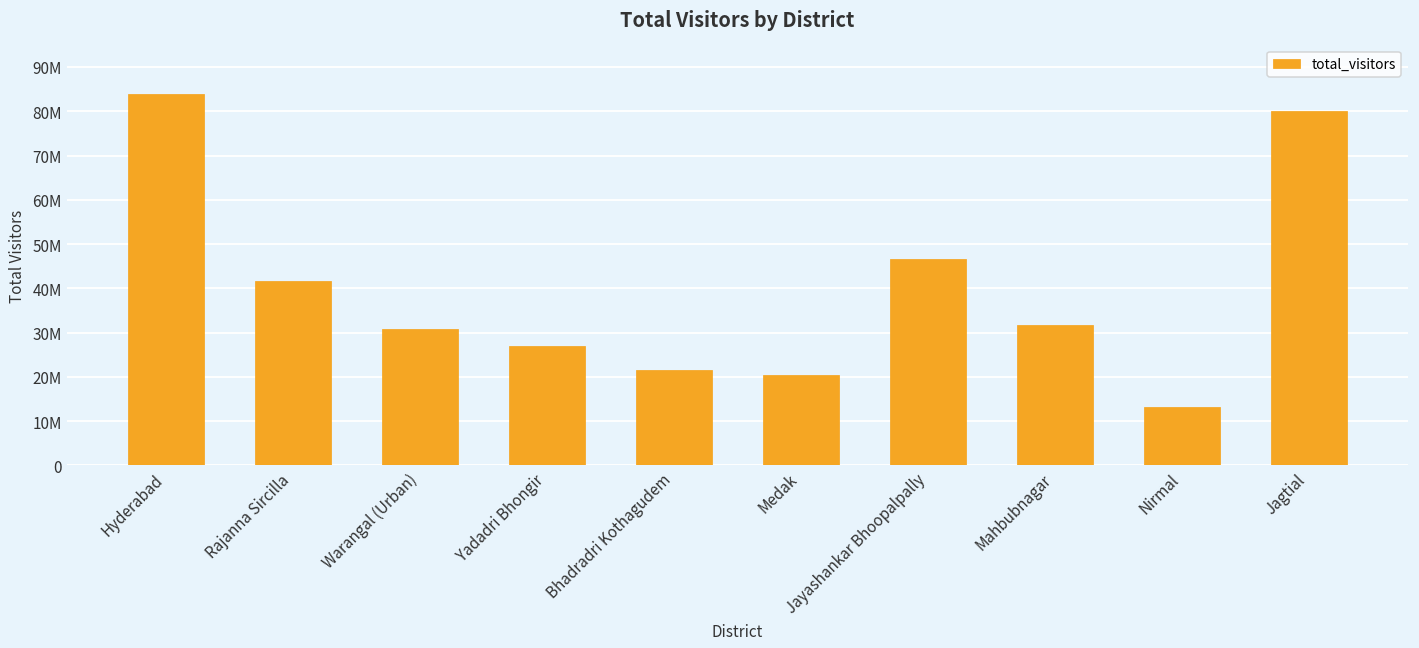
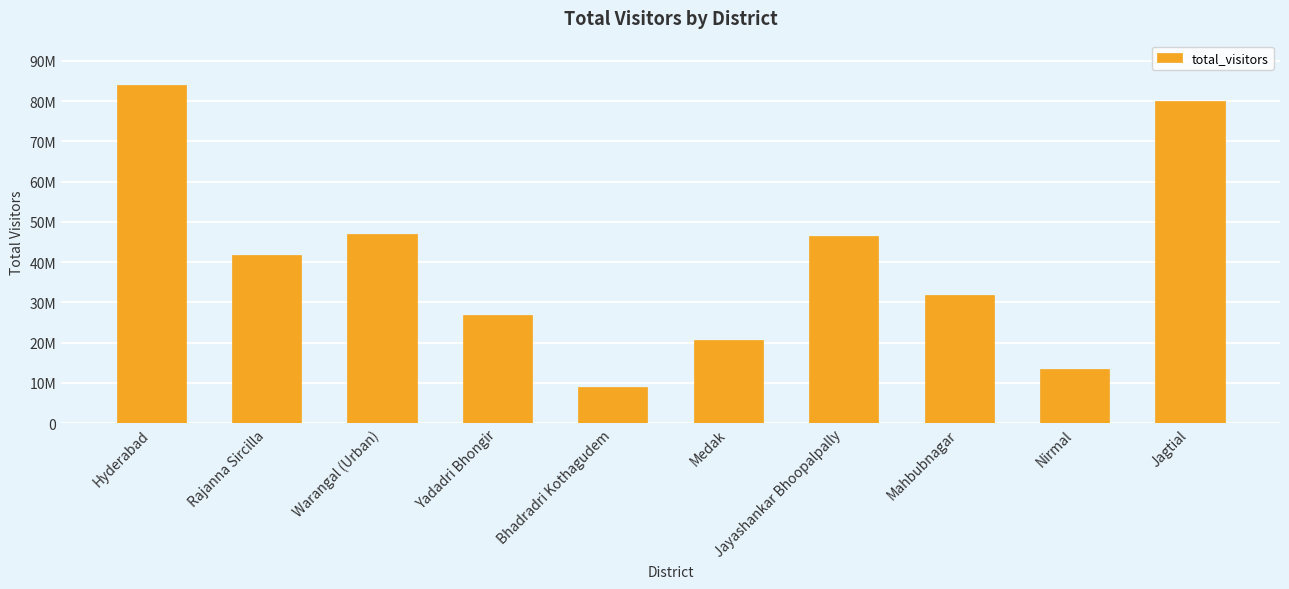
Warangal (Urban): 31000000 -> 47000000
Bhadradri Kothagudem: 22000000 -> 9000000
